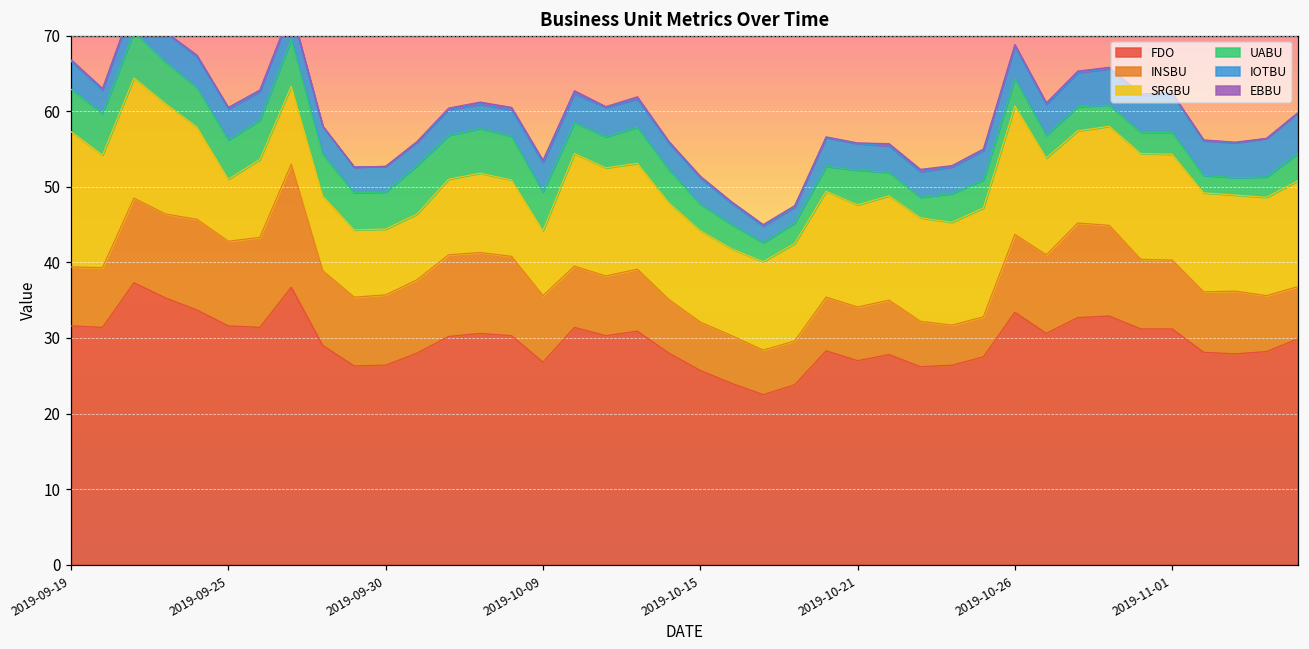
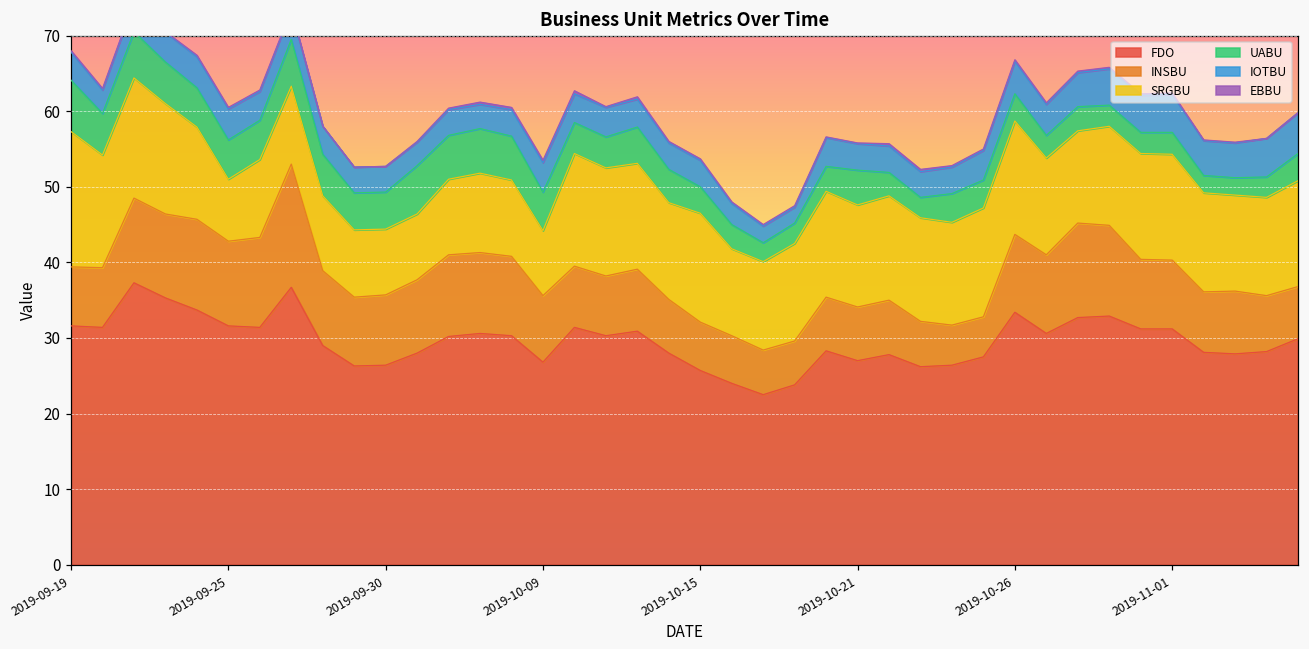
UABU, 2019-09-19: 6 -> 7
SRGBU, 2019-10-15: 12 -> 14
SRGBU, 2019-10-26: 17 -> 15
